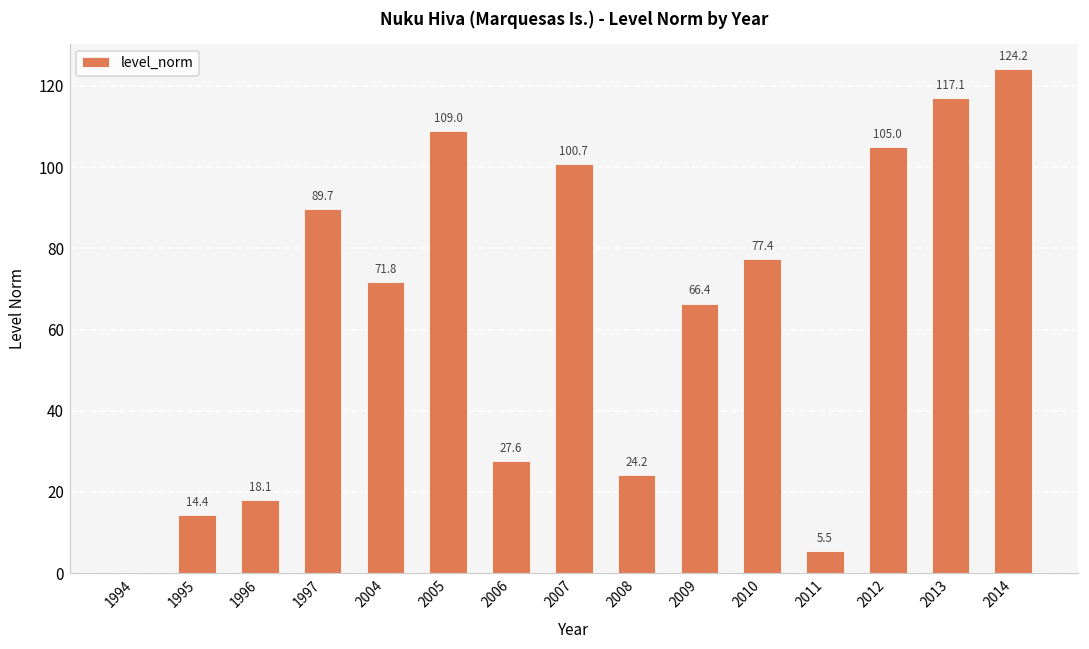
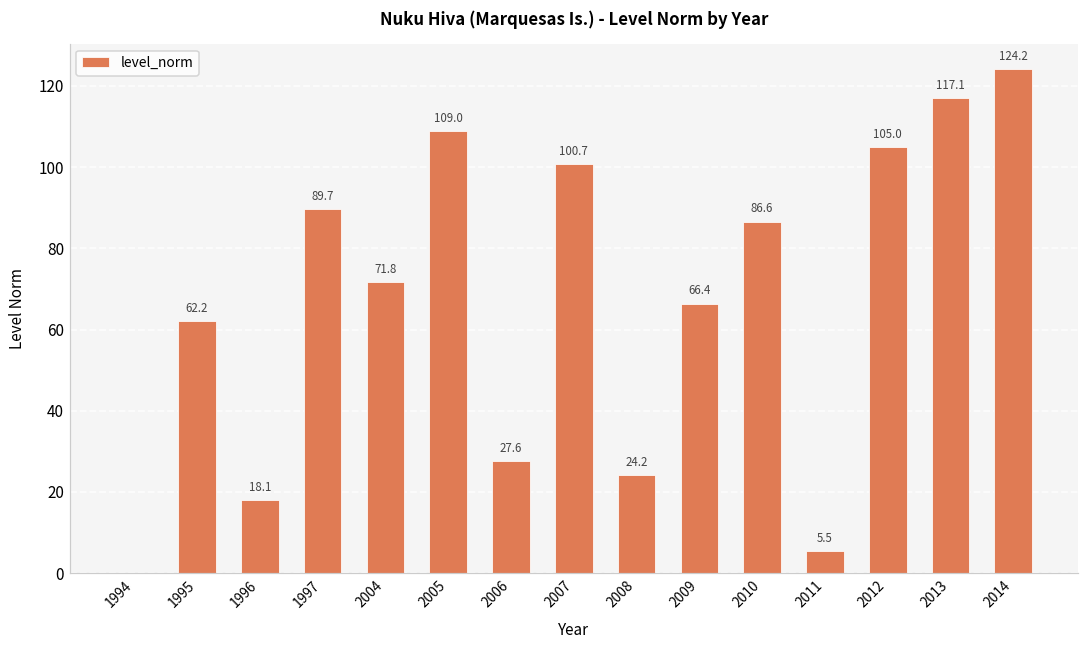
1995: 14.4 -> 62.2
2010: 77.4 -> 86.6
